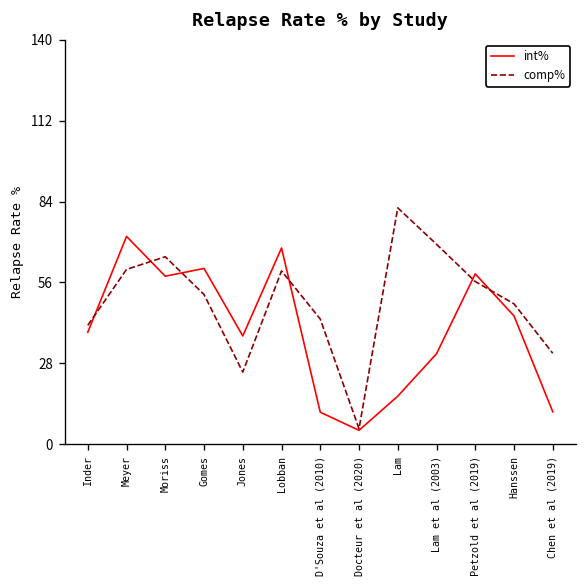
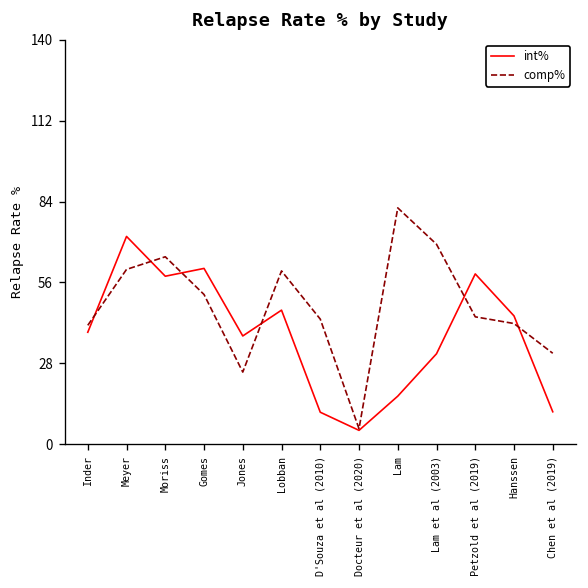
int%, Lobban: 68 -> 46
comp%, Petzold et al (2019): 56 -> 44
comp%, Hanssen: 49 -> 42
